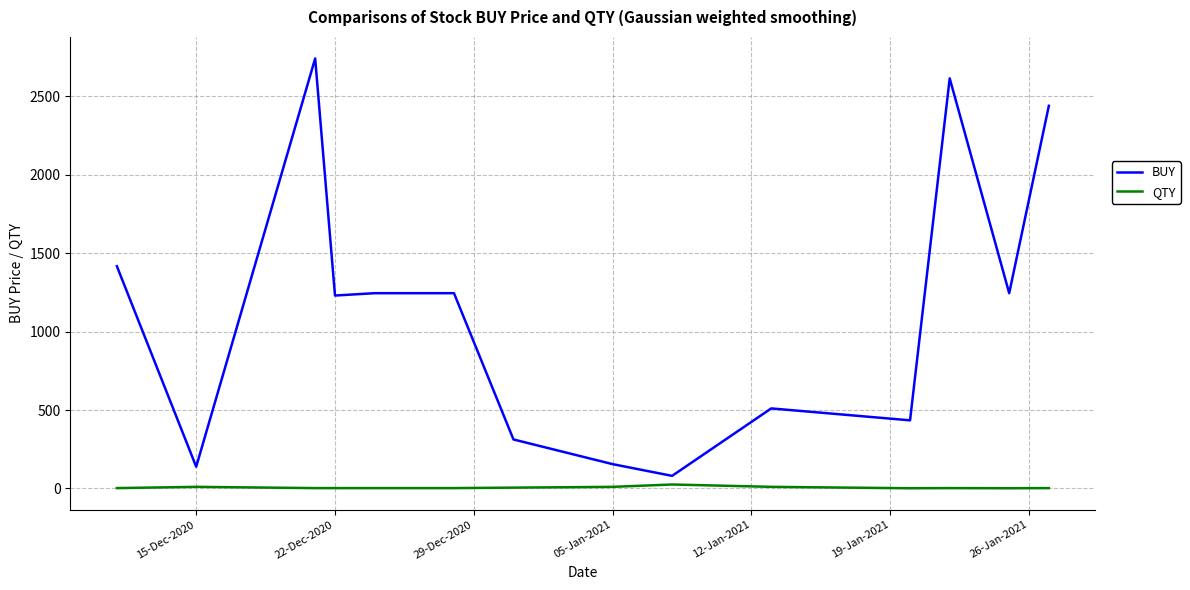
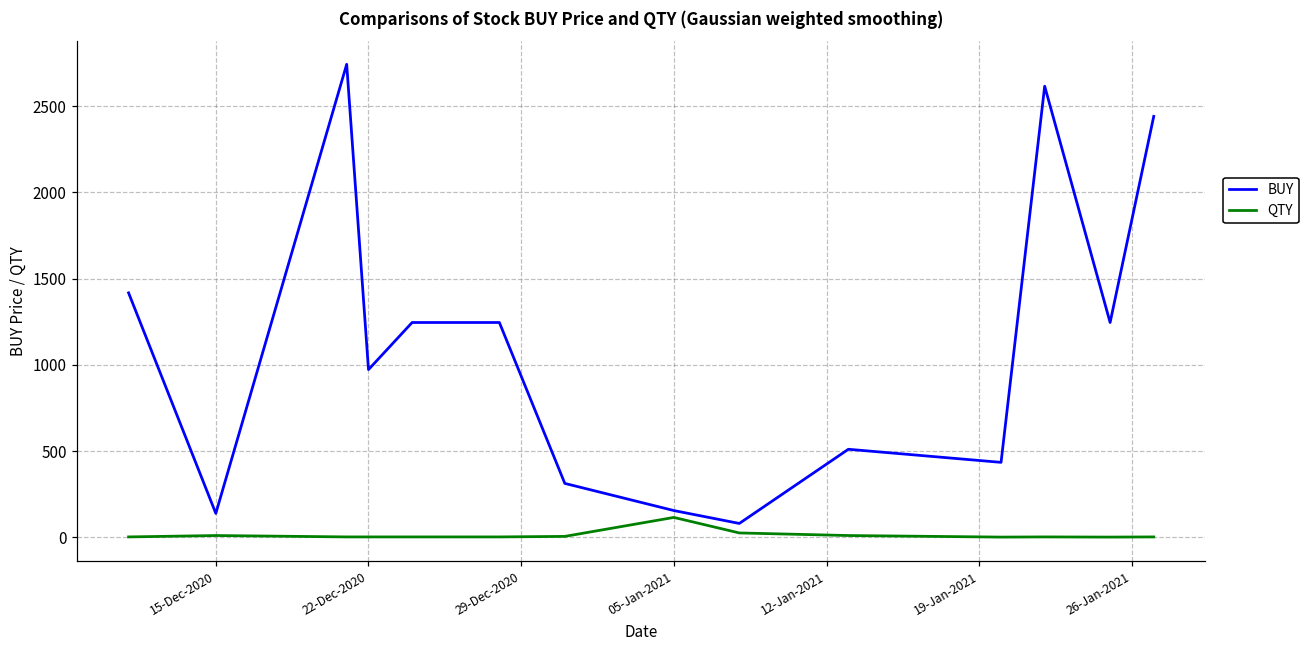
BUY, 22-Dec-2020: 1230 -> 970
QTY, 05-Jan-2021: 10 -> 120
